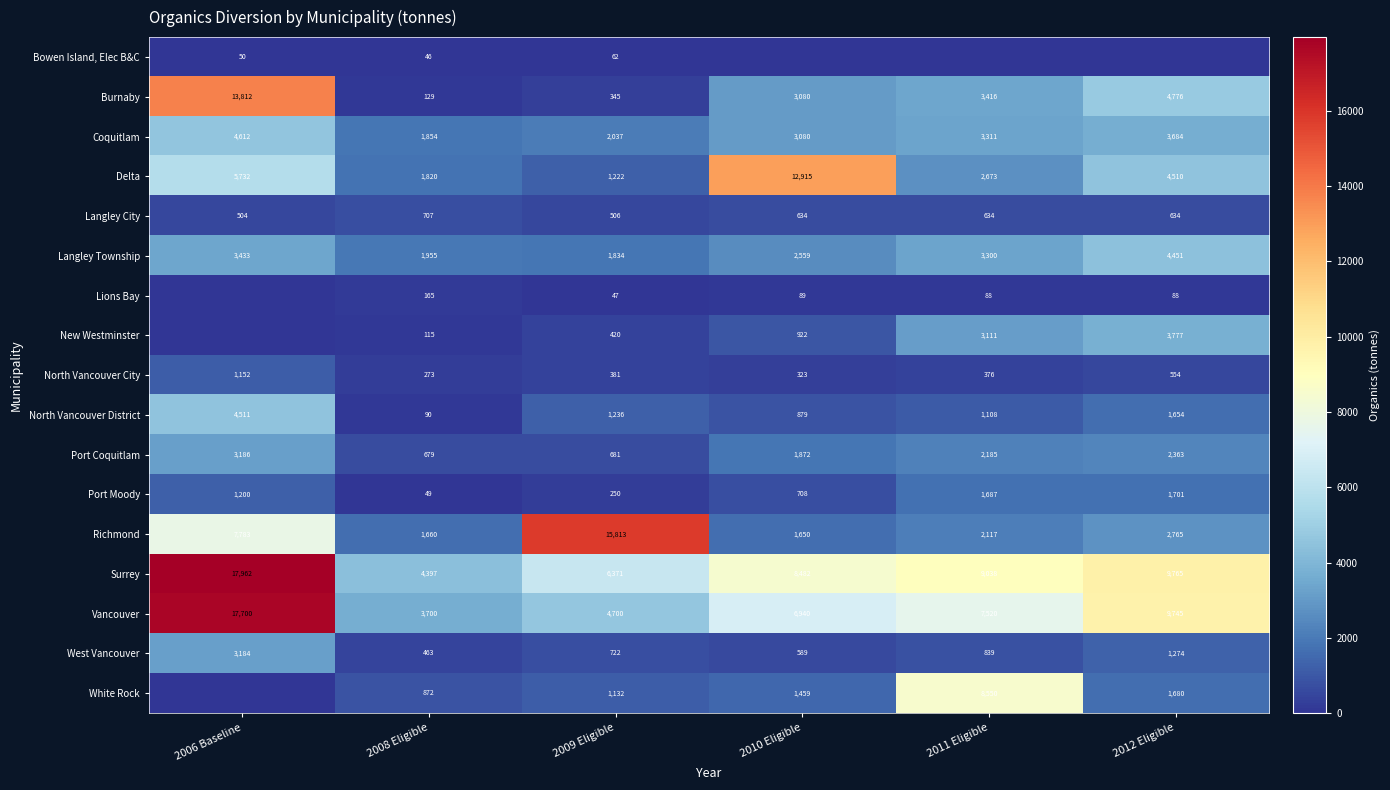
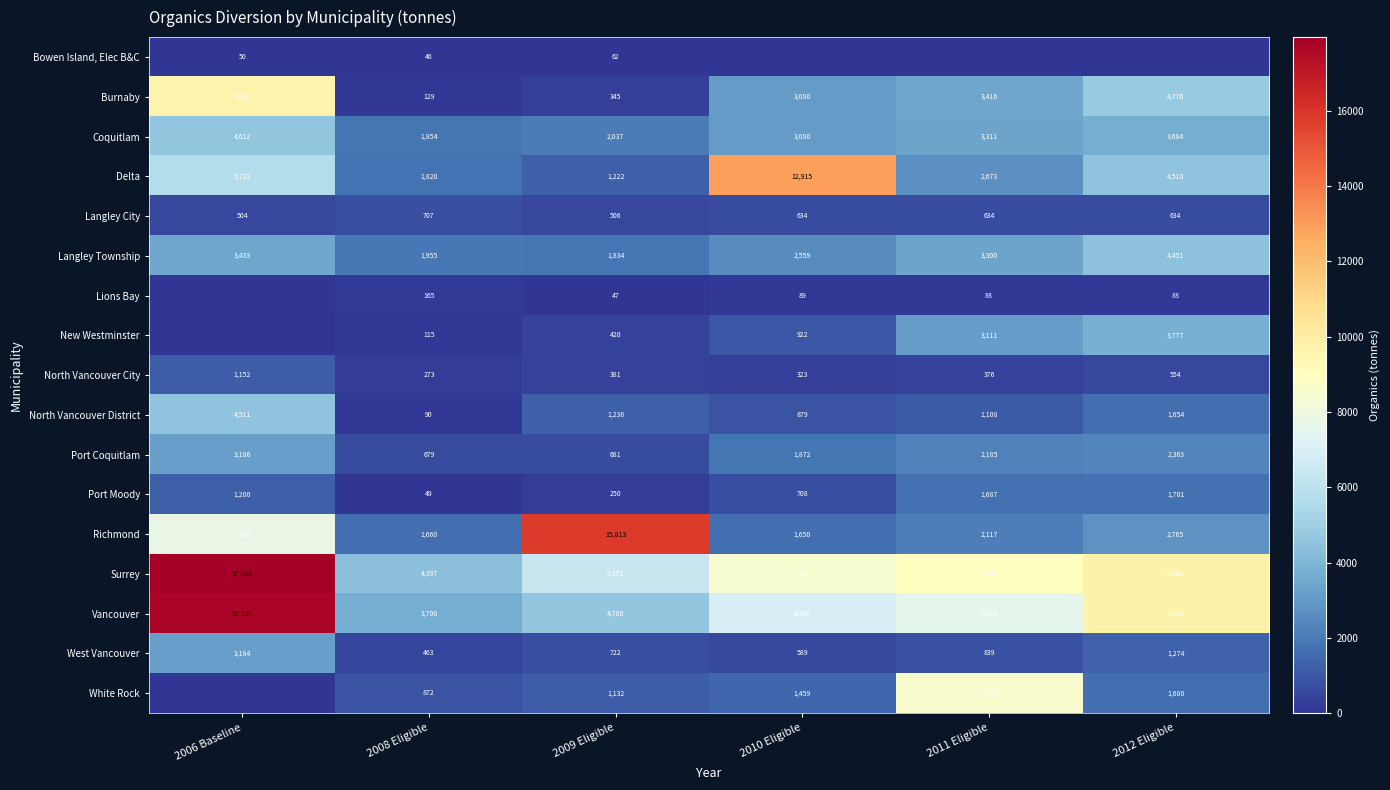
Burnaby, 2006 Baseline: 13,812 -> 9,634
